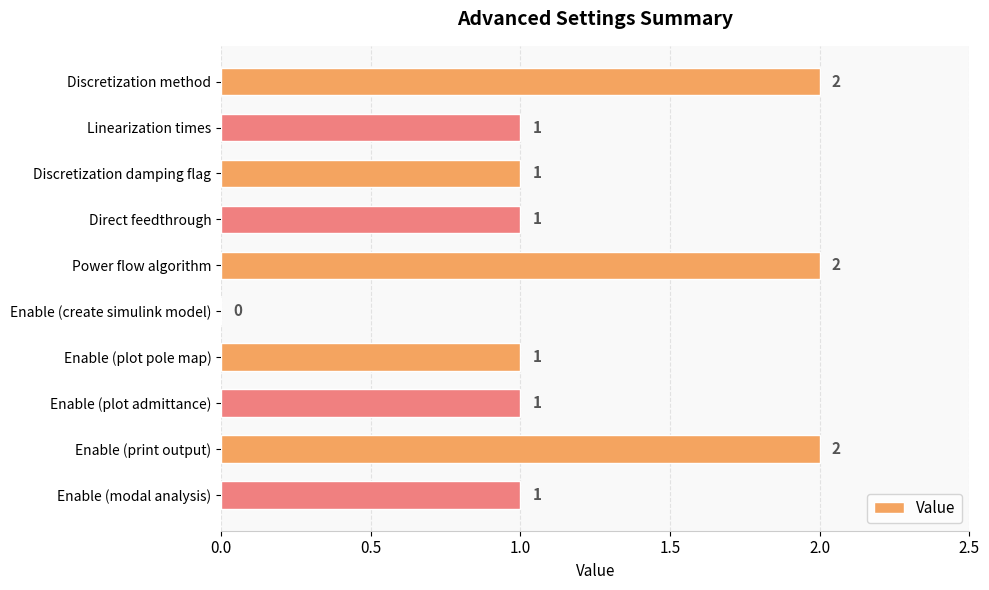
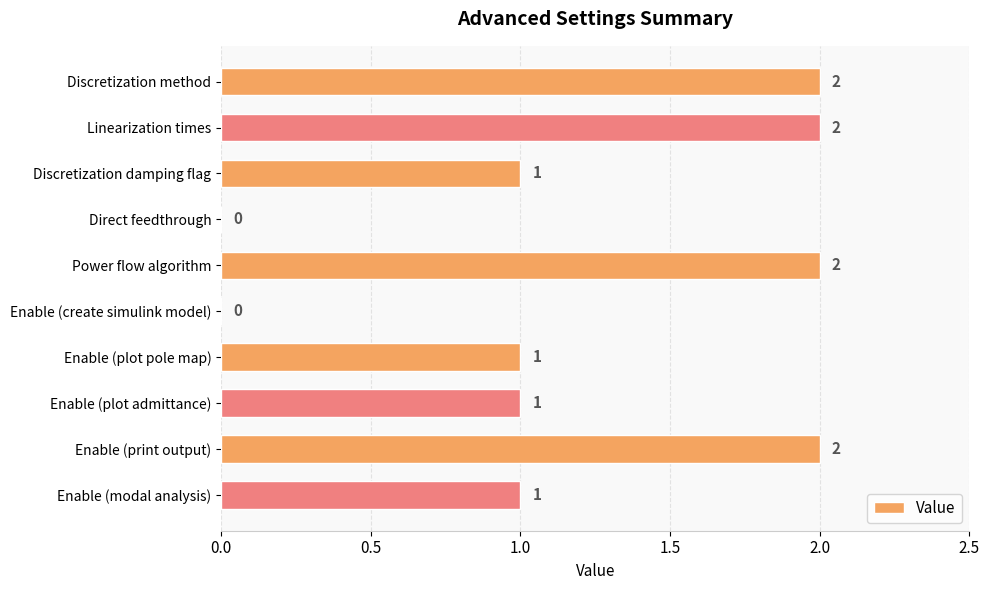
Linearization times: 1 -> 2
Direct feedthrough: 1 -> 0
